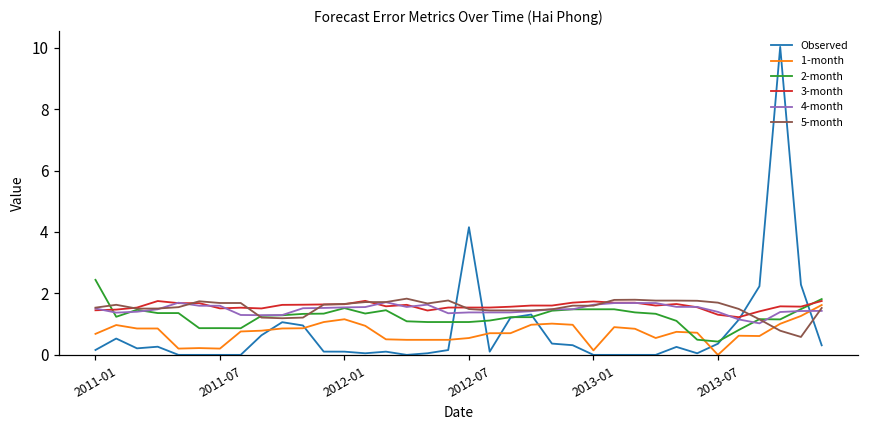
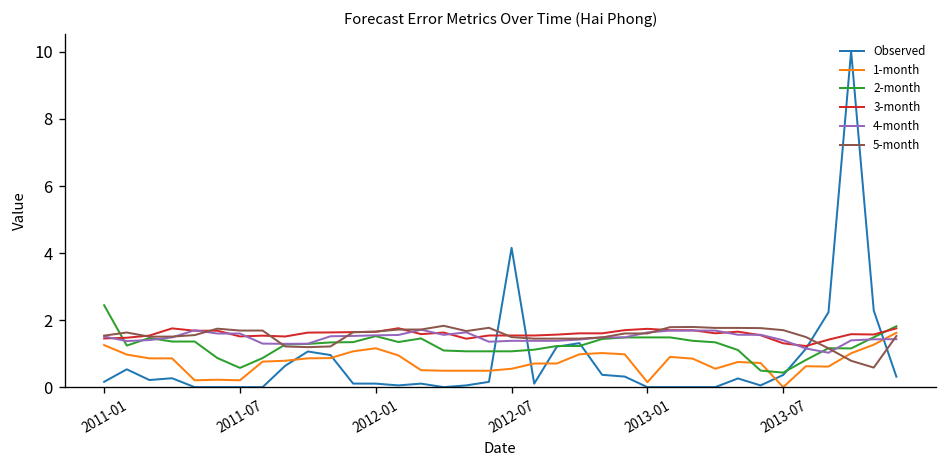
1-month, 2011-01: 0.7 -> 1.3
2-month, 2011-07: 0.9 -> 0.6
